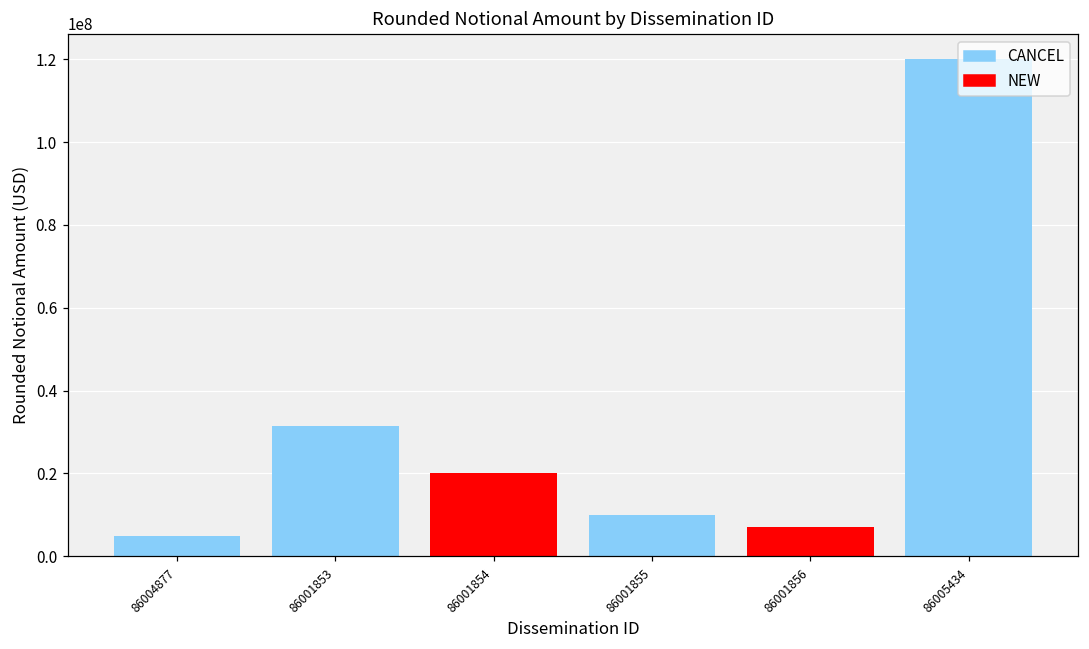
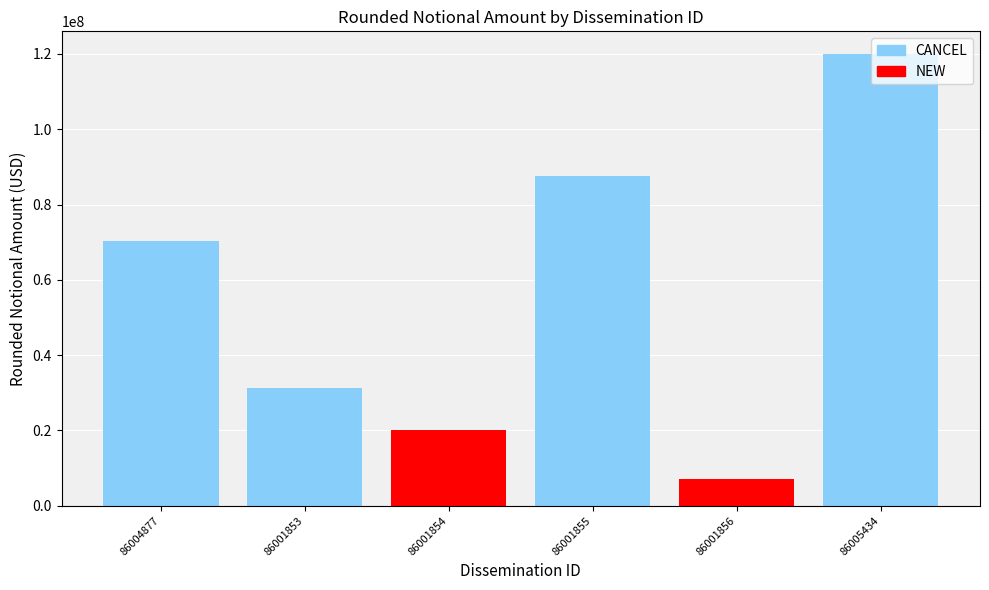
86004877: 5000000 -> 70000000
86001855: 10000000 -> 88000000
